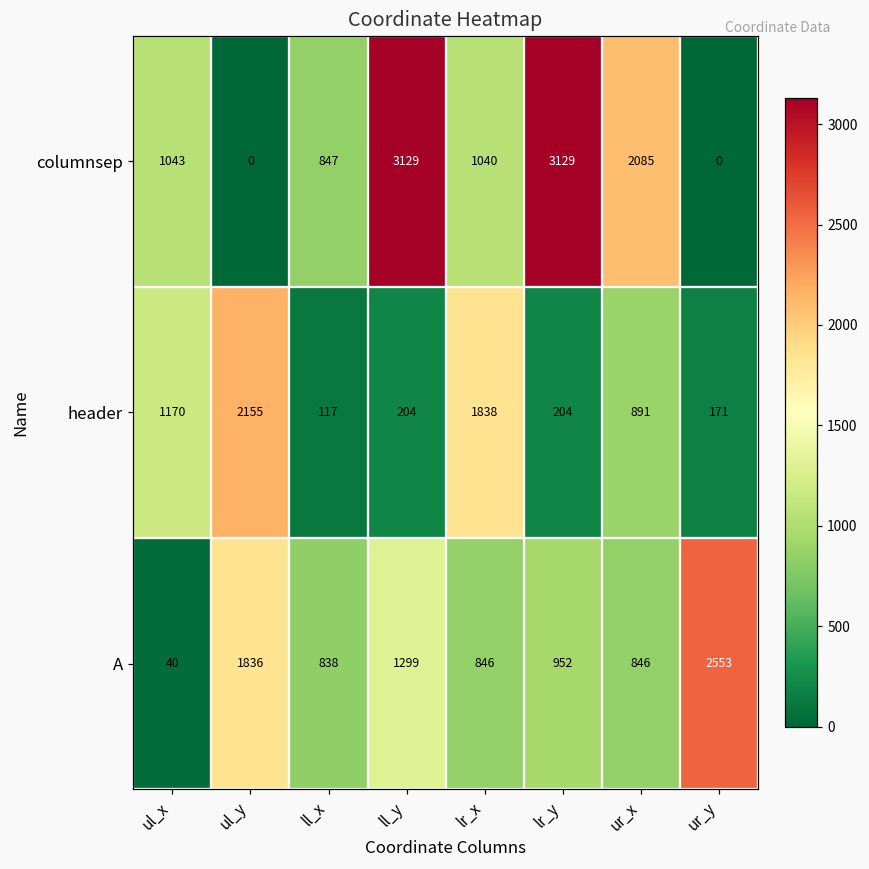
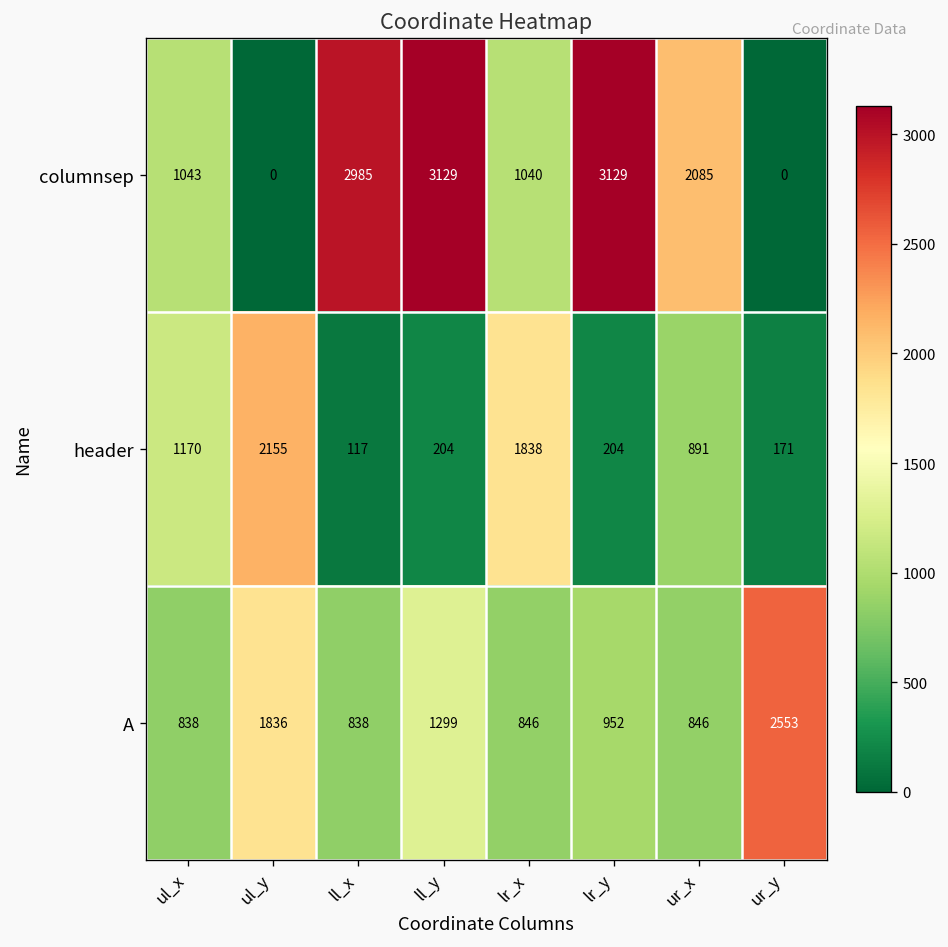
columnsep, ll_x: 847 -> 2985
A, ul_x: 40 -> 838
